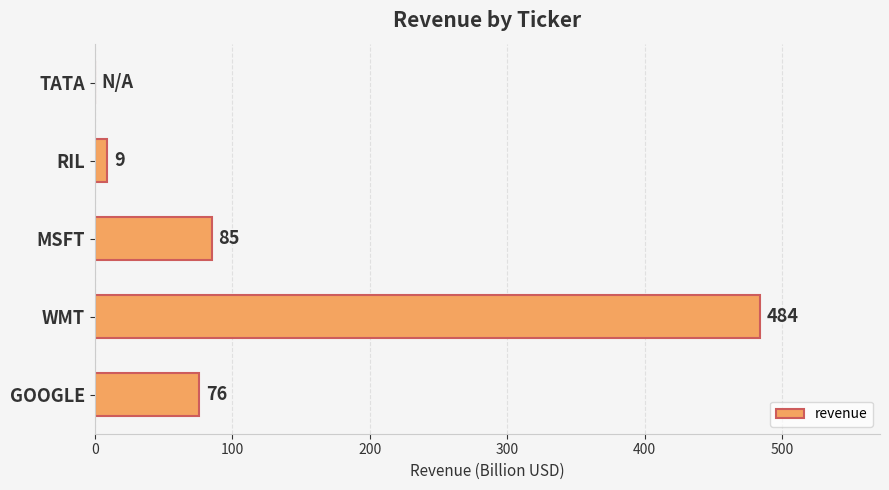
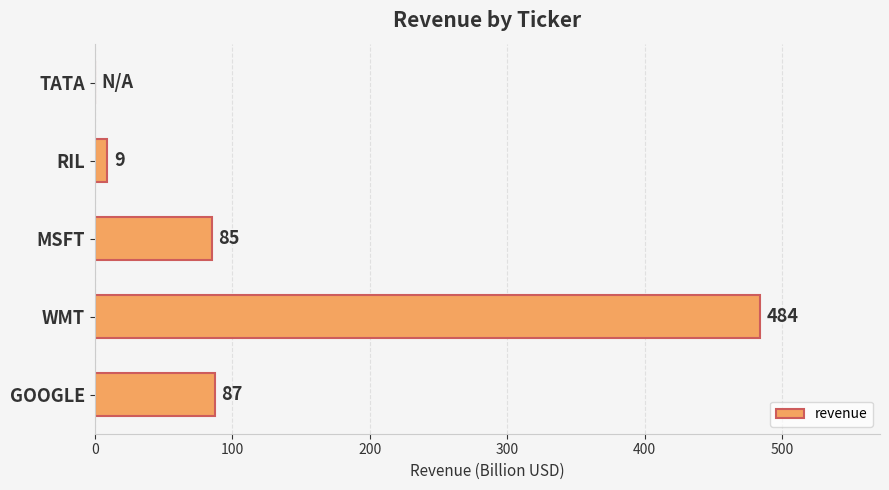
GOOGLE: 76 -> 87
